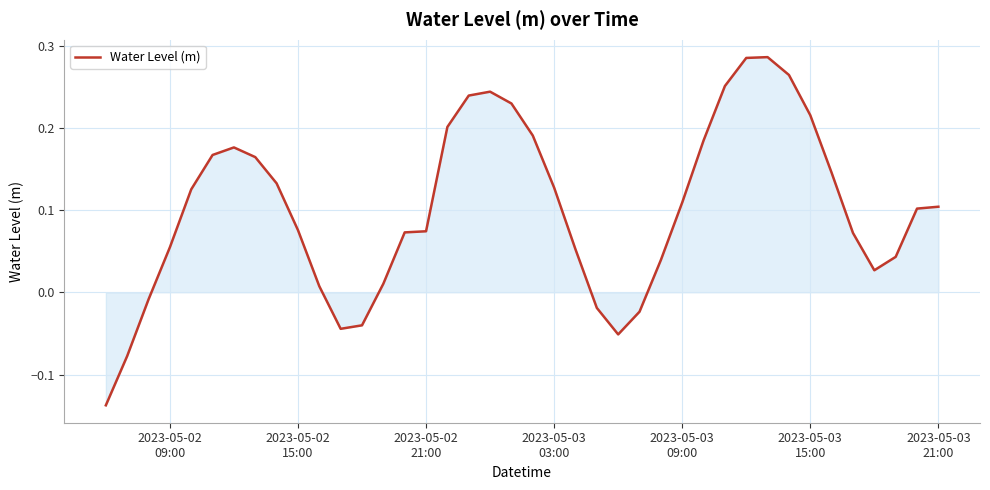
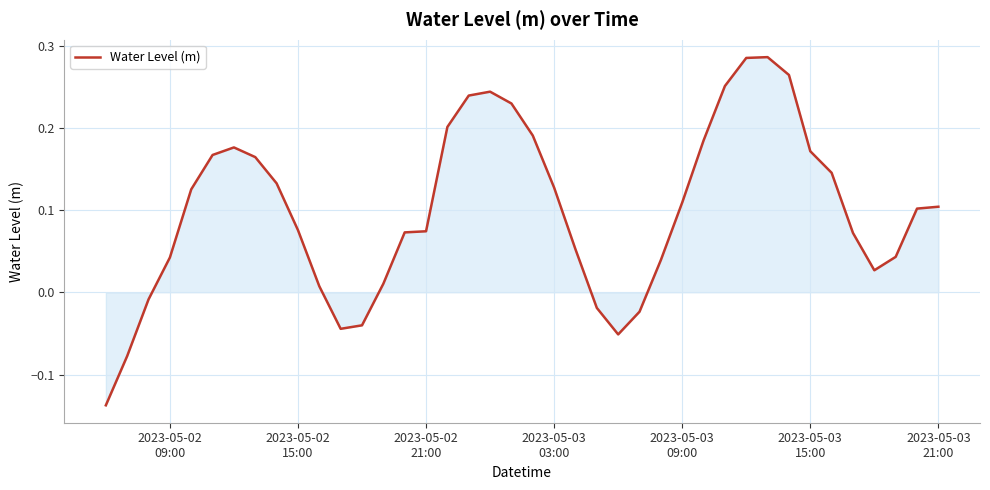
Water Level (m), 2023-05-02 09:00: 0.05 -> 0.04
Water Level (m), 2023-05-03 15:00: 0.22 -> 0.17
